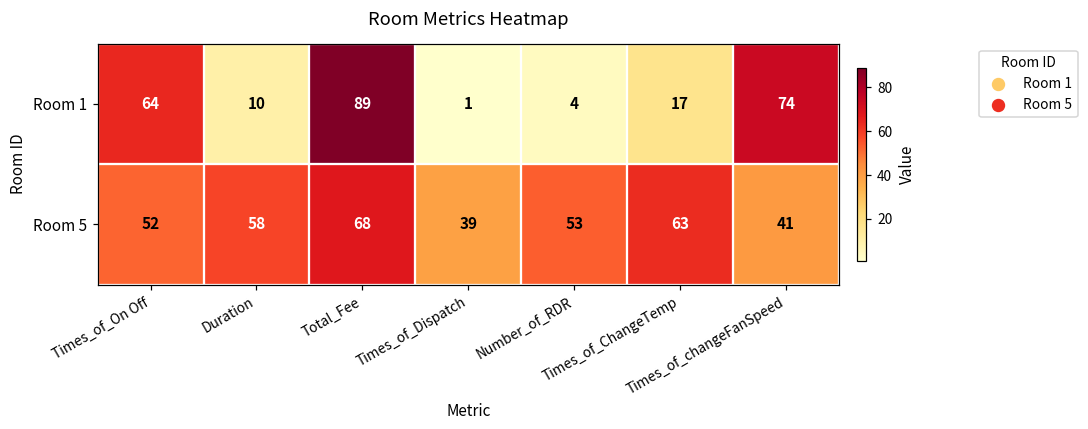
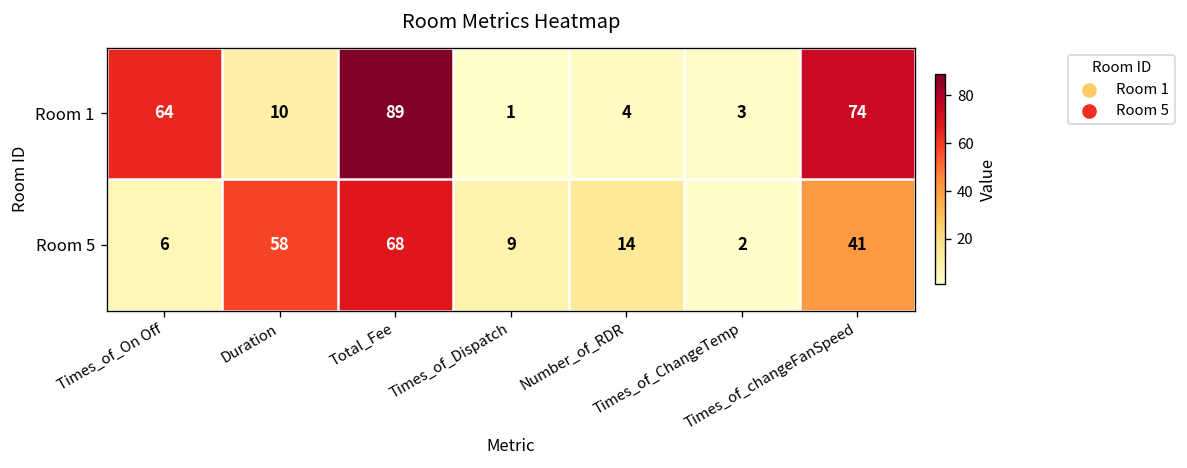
Room 1, Times_of_ChangeTemp: 17 -> 3
Room 5, Times_of_On Off: 52 -> 6
Room 5, Times_of_Dispatch: 39 -> 9
Room 5, Number_of_RDR: 53 -> 14
Room 5, Times_of_ChangeTemp: 63 -> 2
